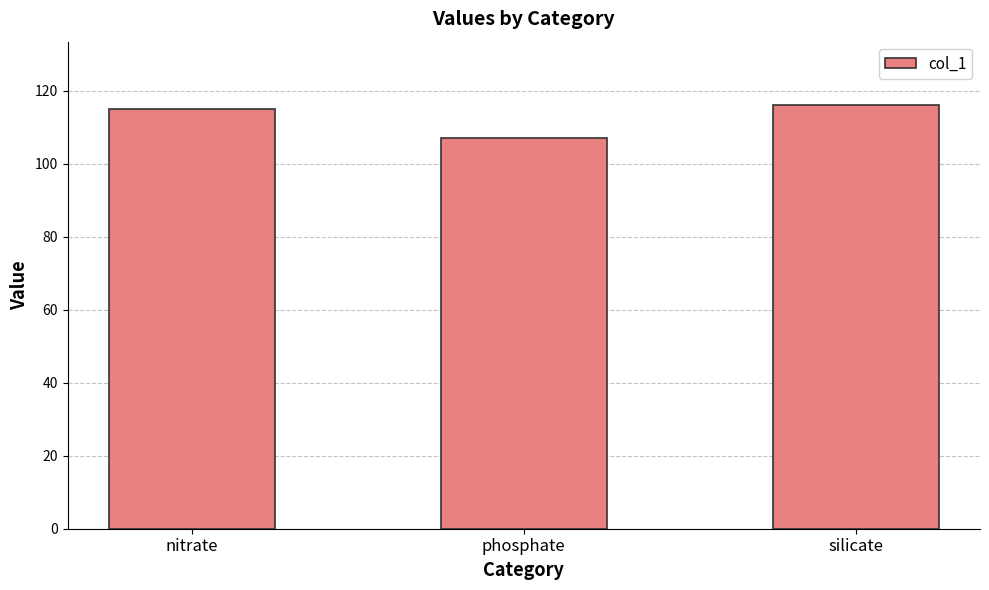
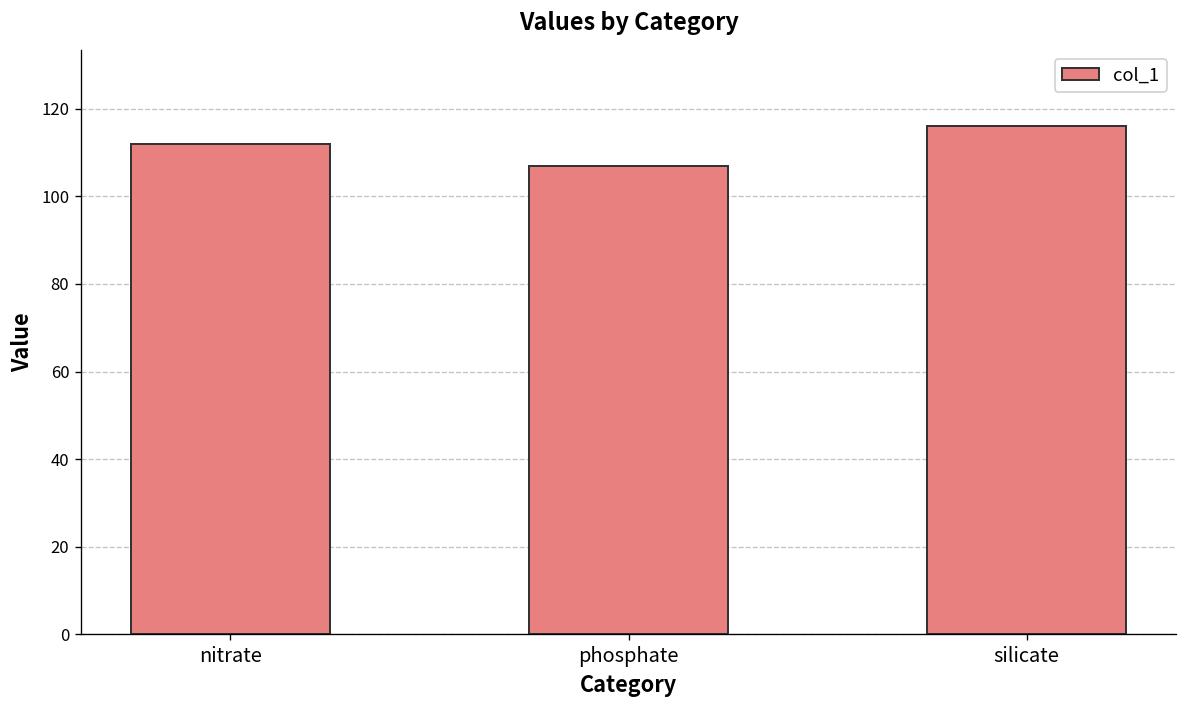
nitrate: 115 -> 112
